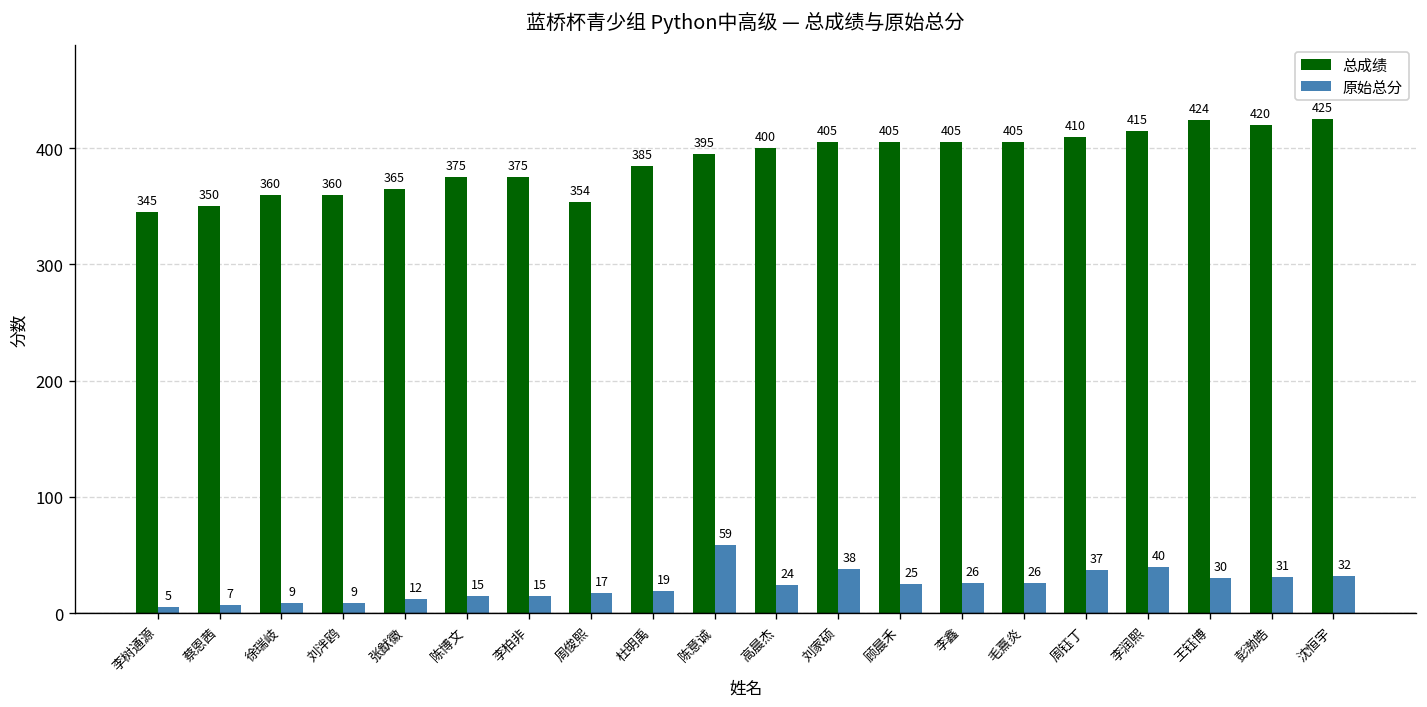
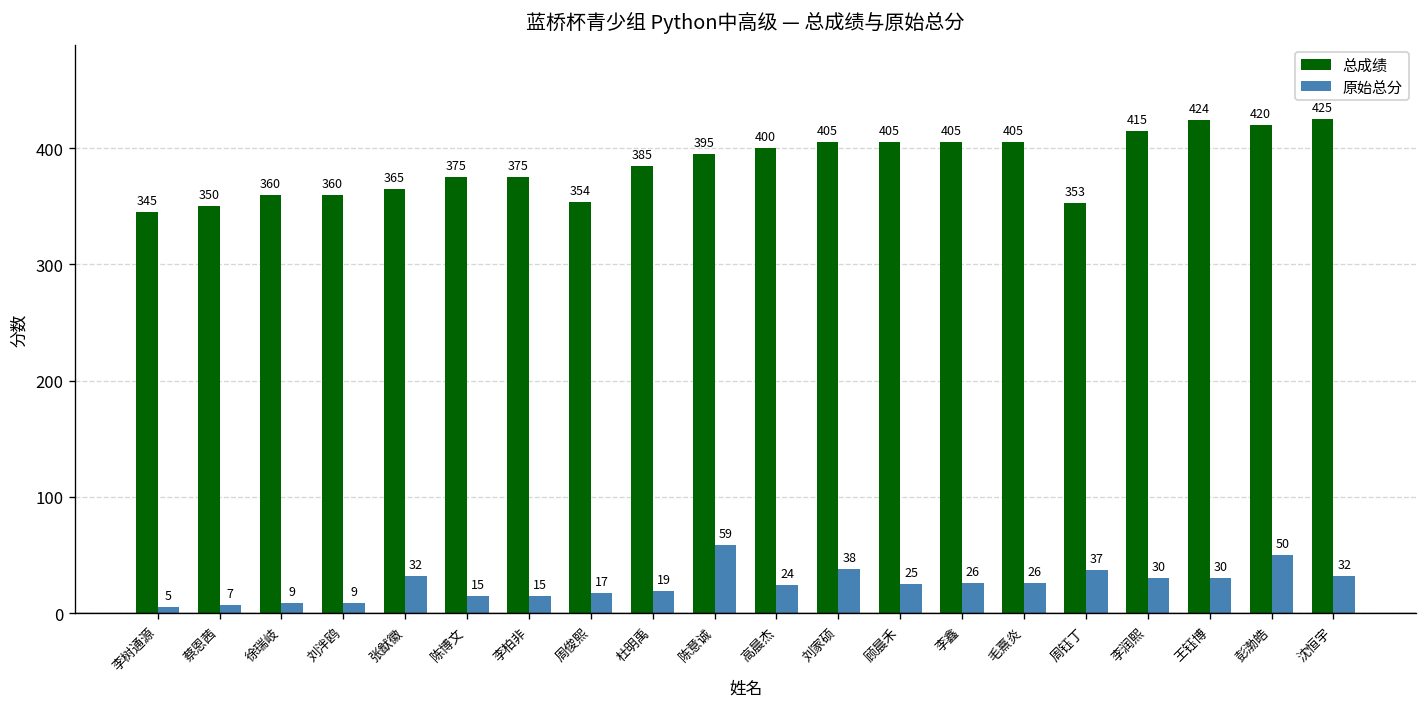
原始总分, 张猷徽: 12 -> 32
总成绩, 周钰丁: 410 -> 353
原始总分, 李润熙: 40 -> 30
原始总分, 彭渤皓: 31 -> 50
